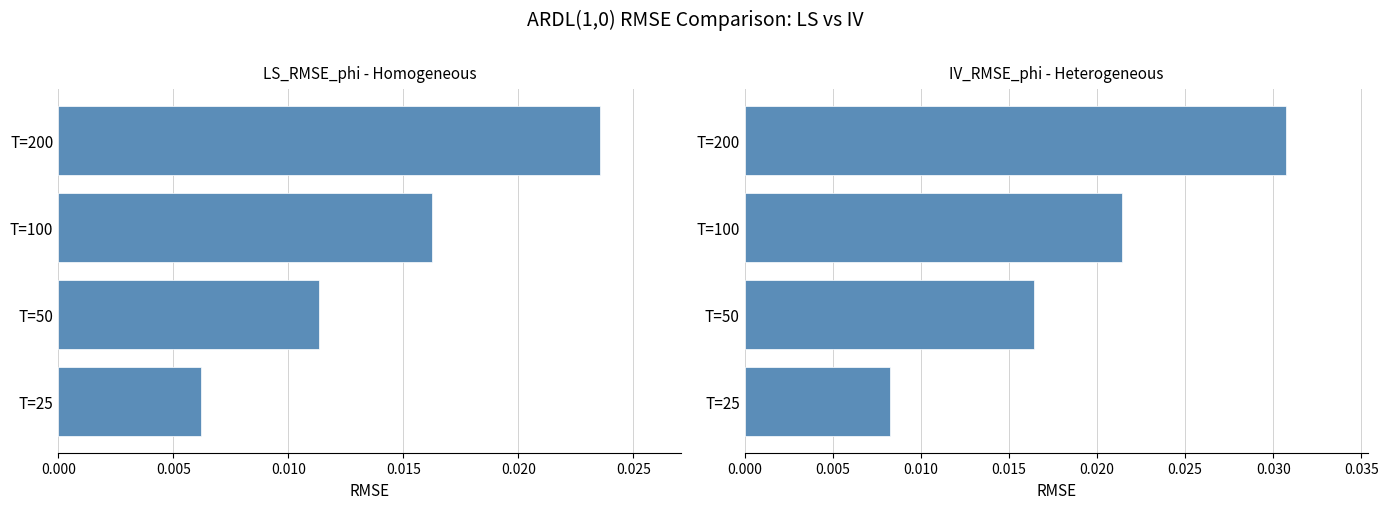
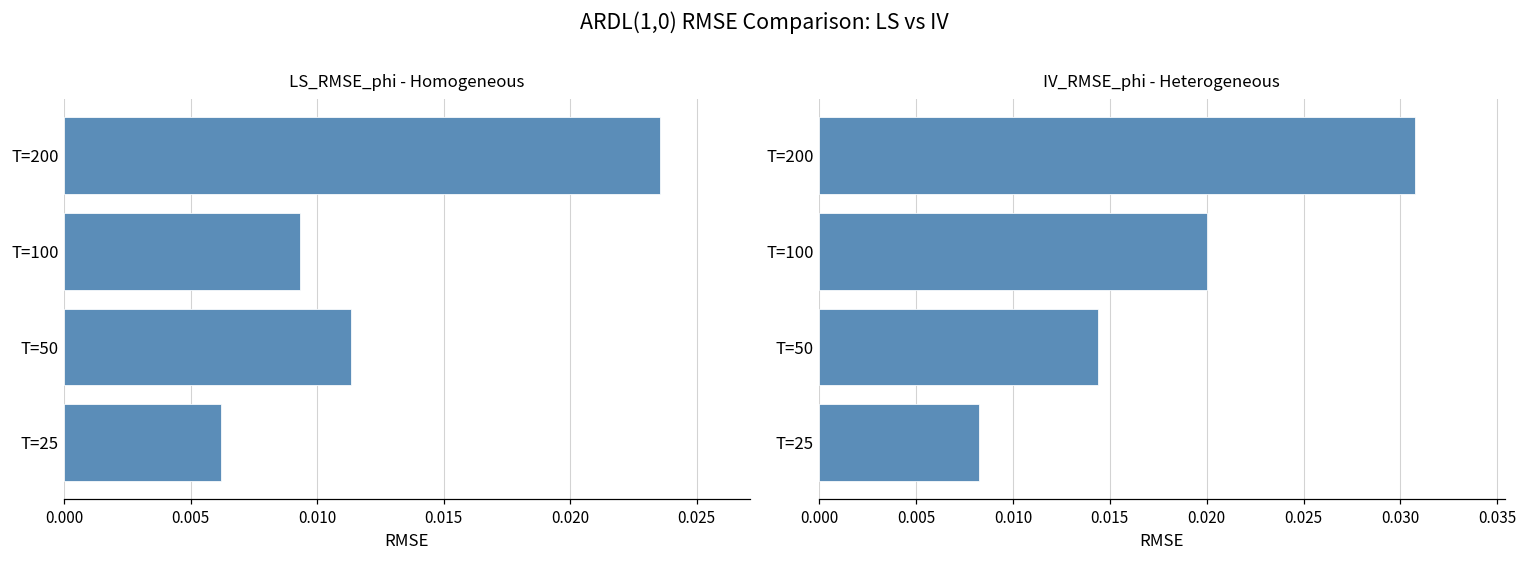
LS_RMSE_phi - Homogeneous, T=100: 0.0162 -> 0.0093
IV_RMSE_phi - Heterogeneous, T=100: 0.0214 -> 0.0200
IV_RMSE_phi - Heterogeneous, T=50: 0.0164 -> 0.0144
